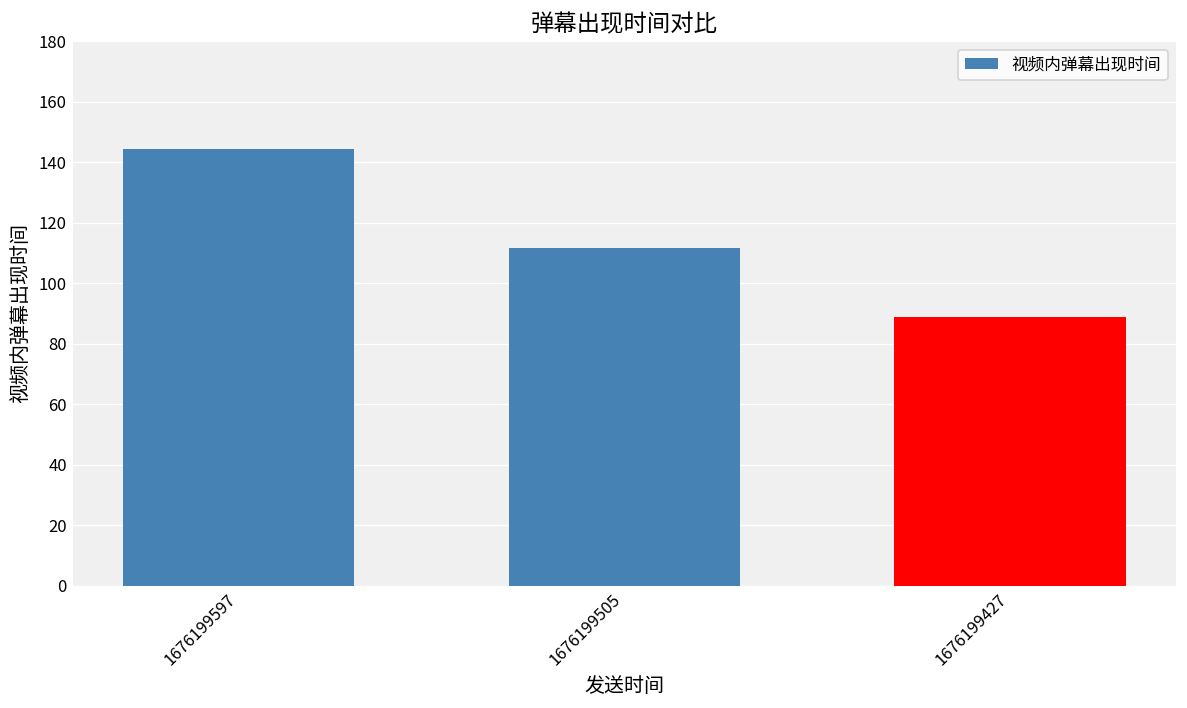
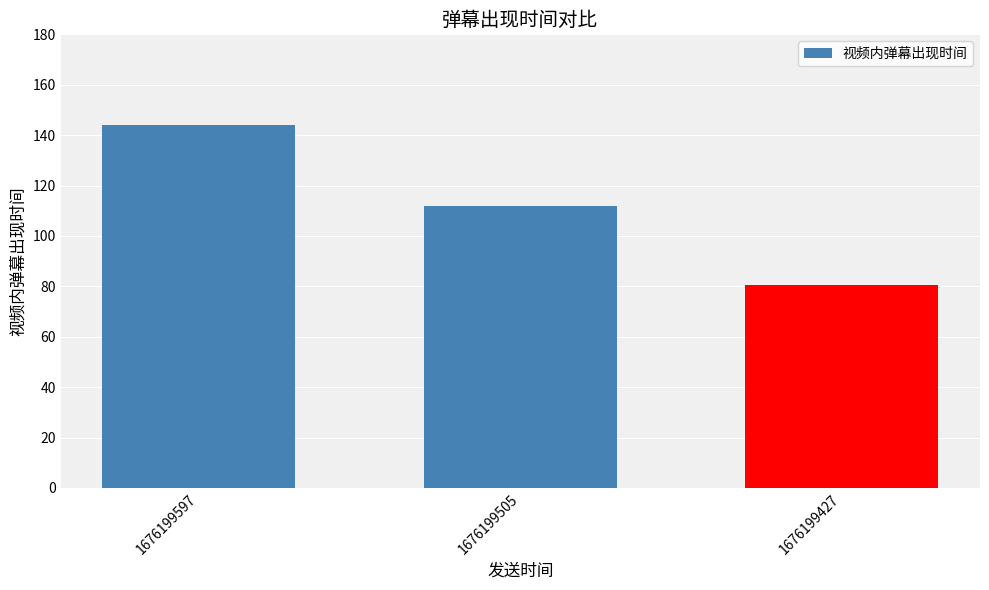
1676199427: 89 -> 81
